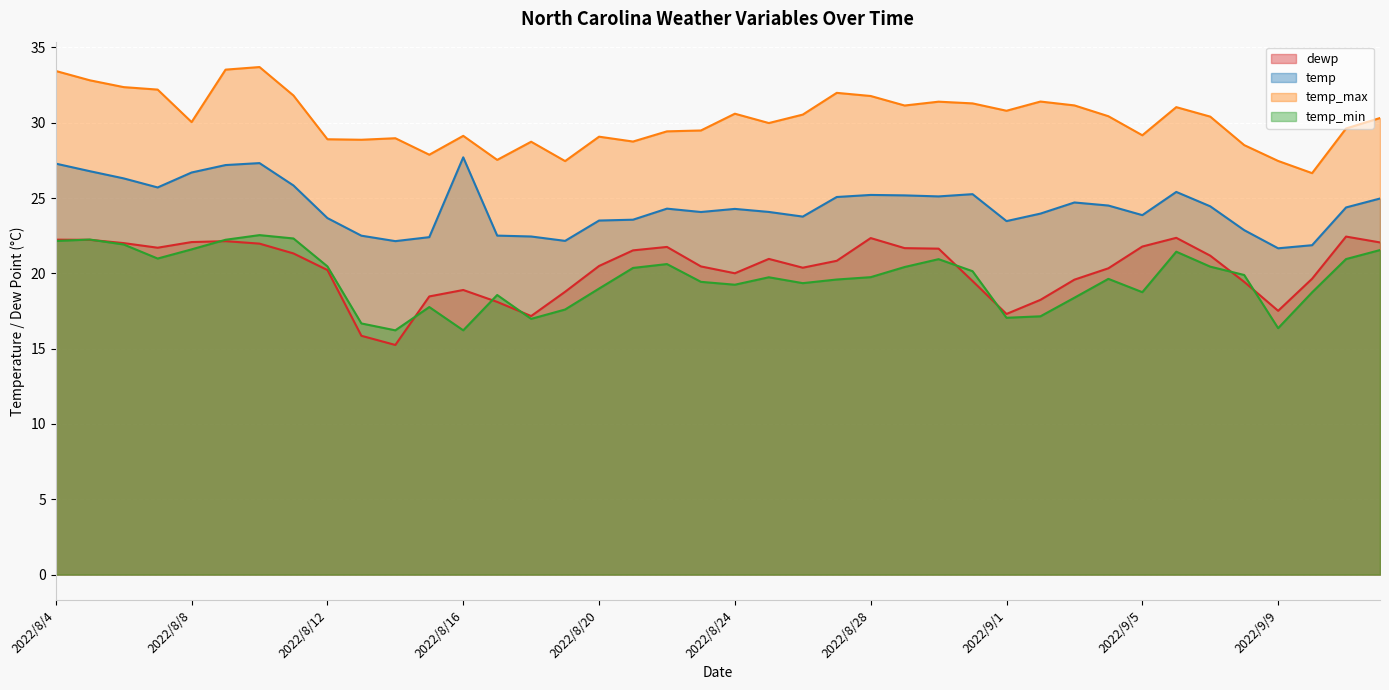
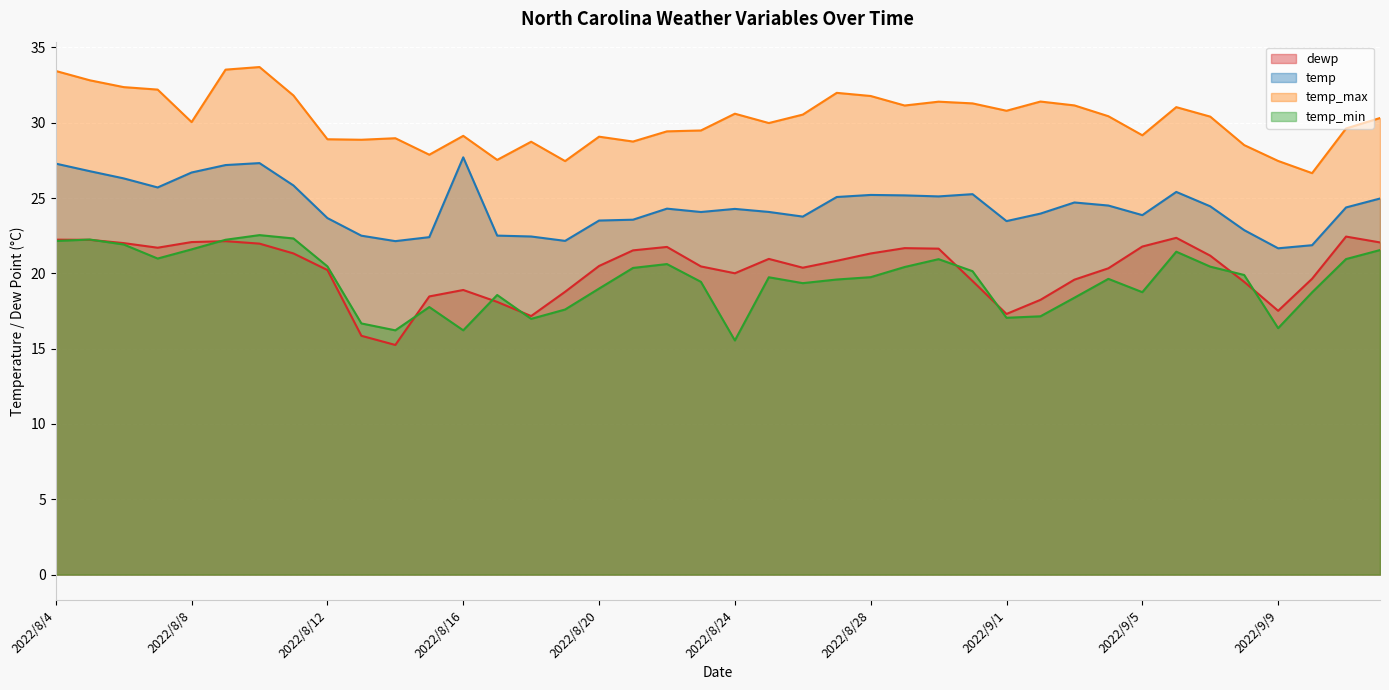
temp_min, 2022/8/24: 19.2 -> 15.5
dewp, 2022/8/28: 22.3 -> 21.3
